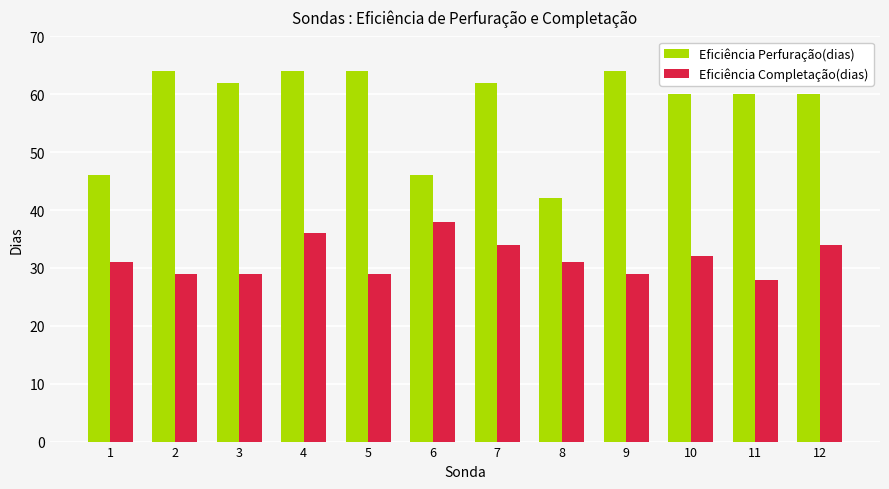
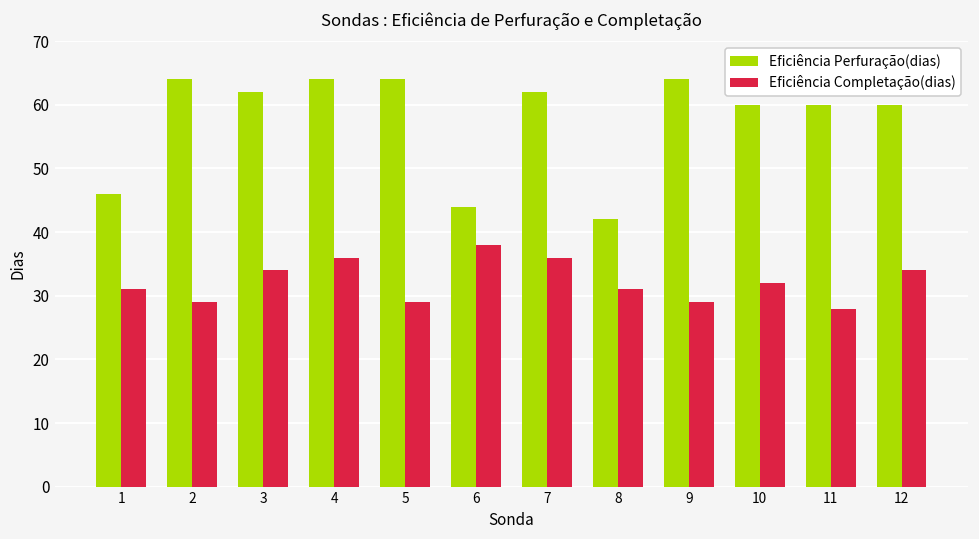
Eficiência Completação(dias), 3: 29 -> 34
Eficiência Perfuração(dias), 6: 46 -> 44
Eficiência Completação(dias), 7: 34 -> 36
